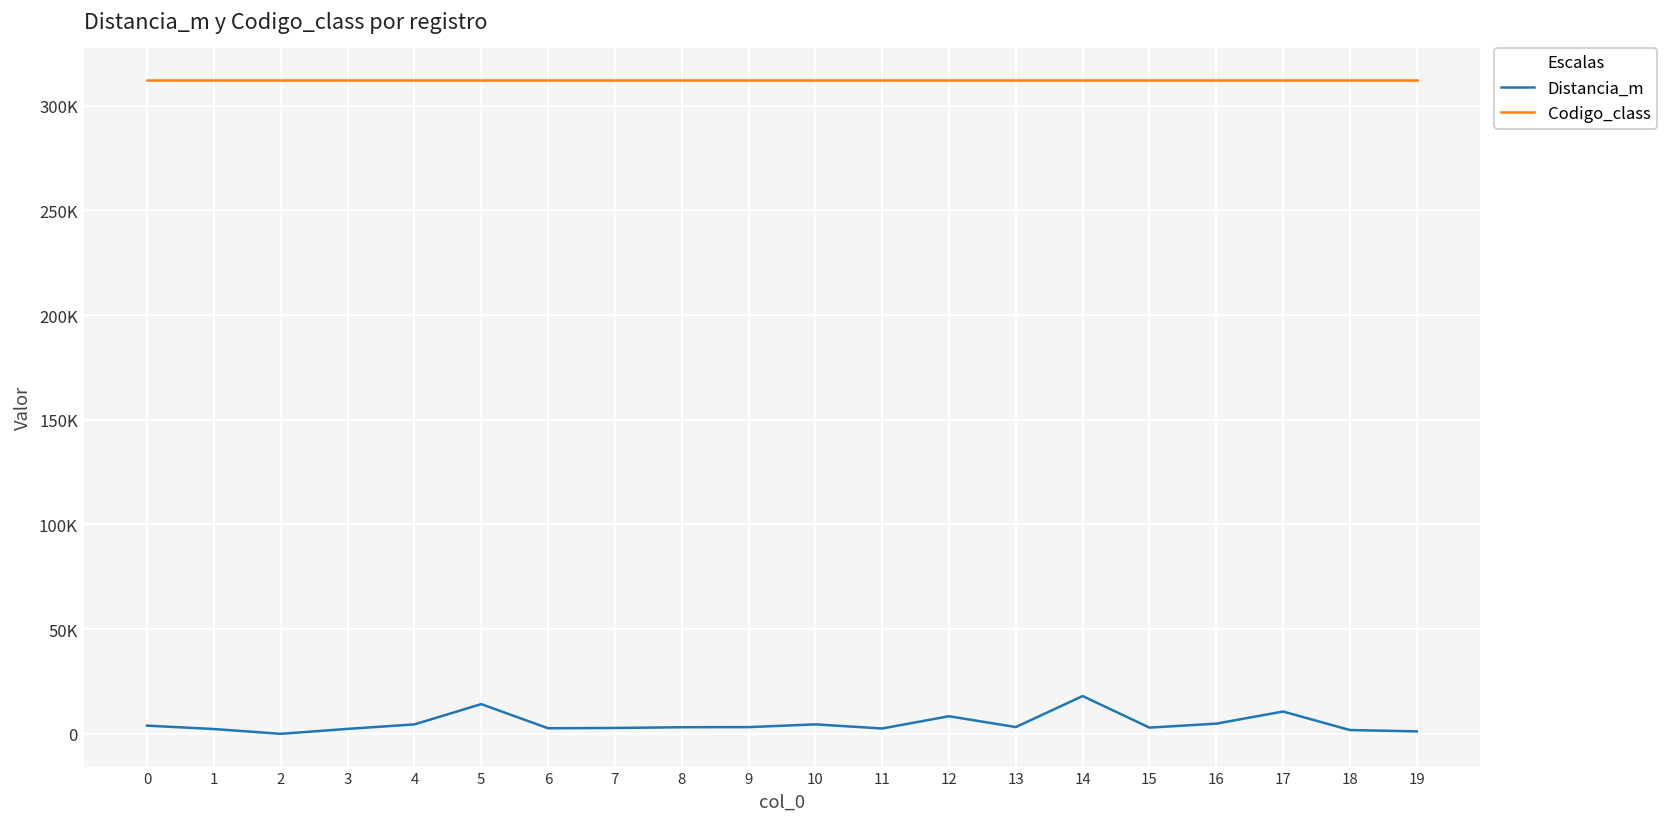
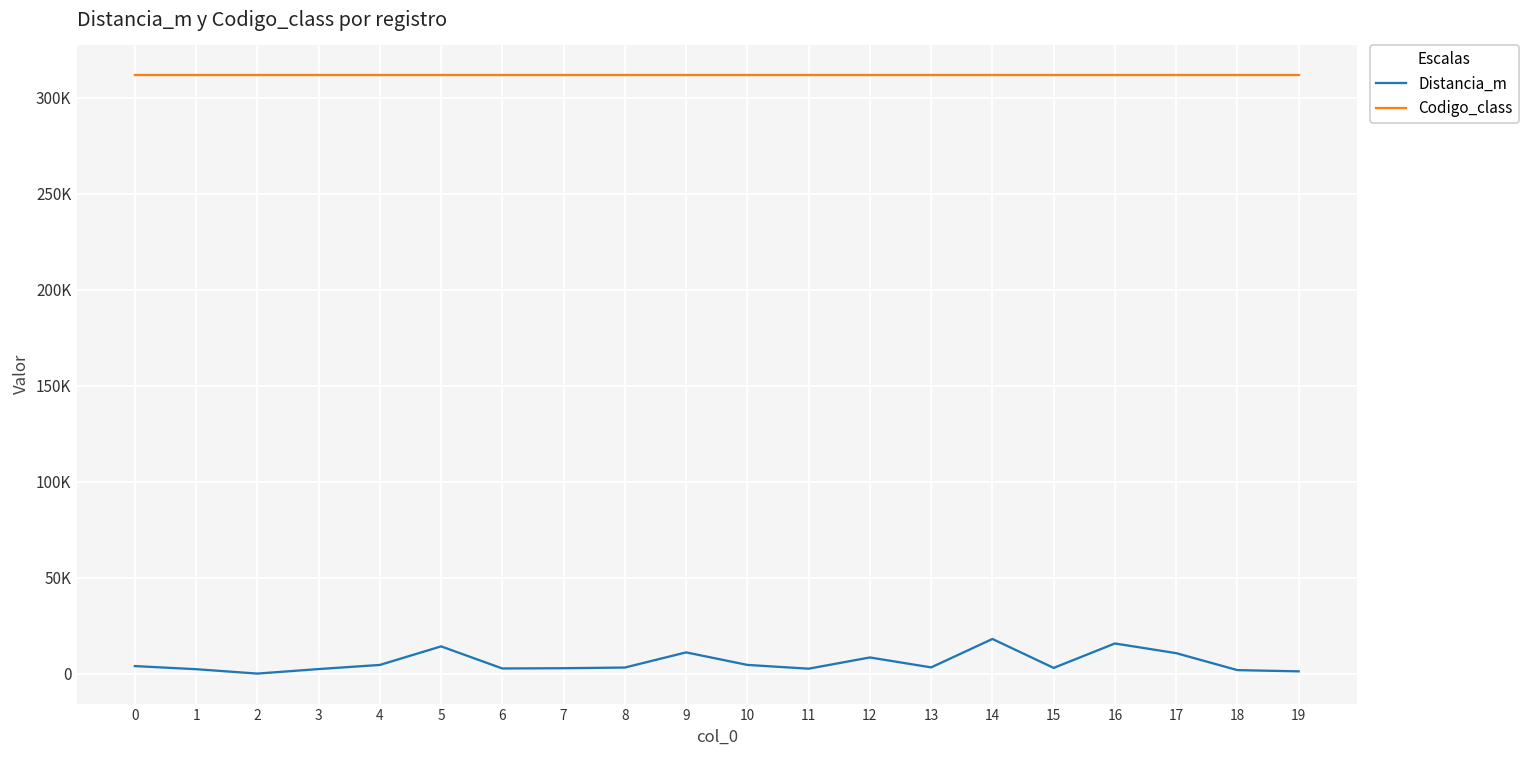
Distancia_m, 9: 3000 -> 11000
Distancia_m, 16: 5000 -> 16000
